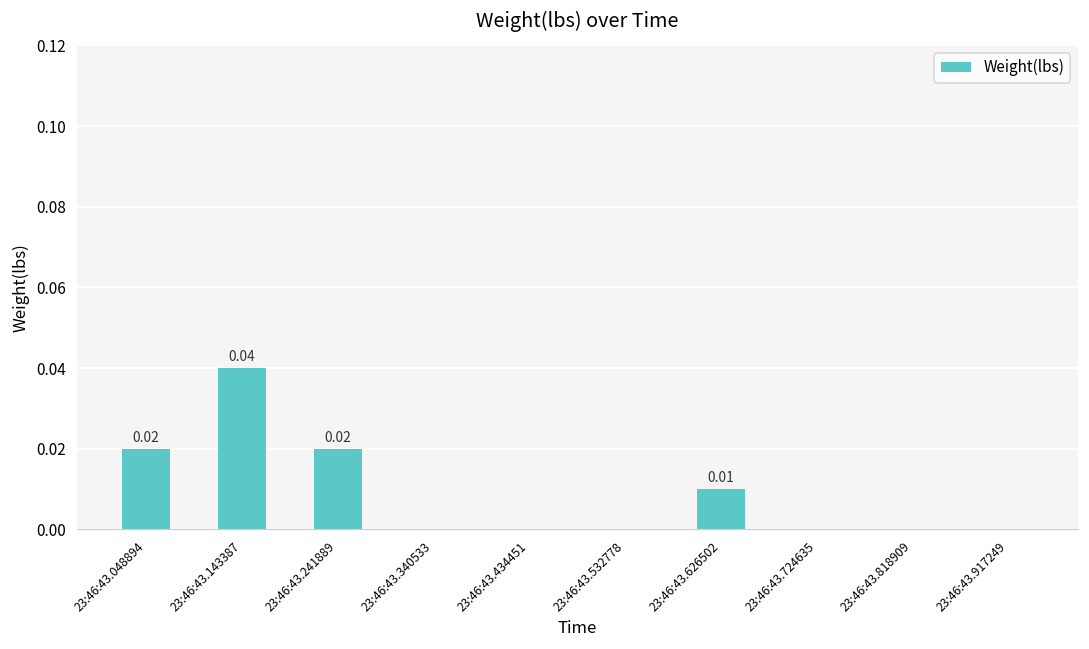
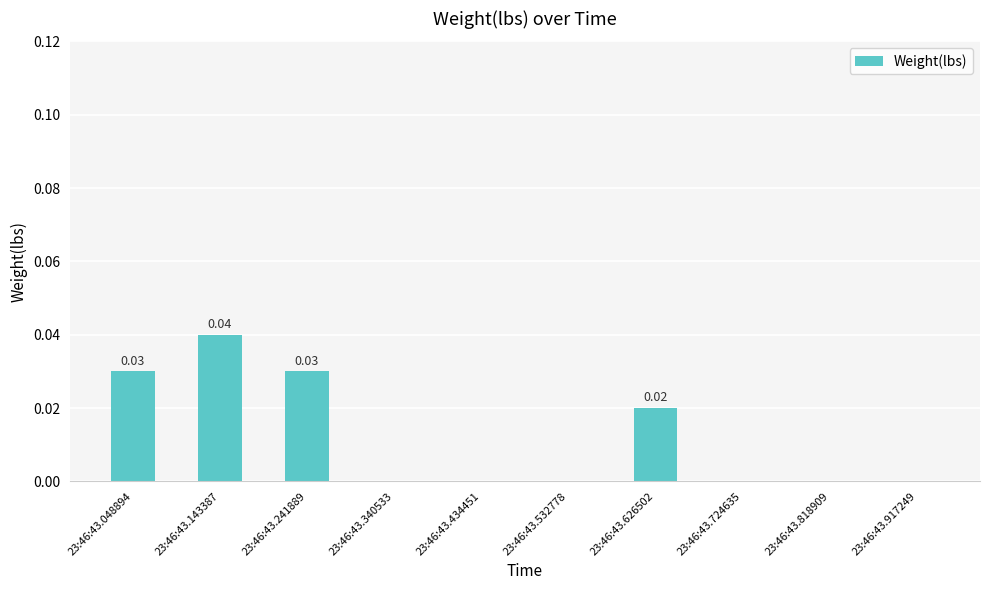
23:46:43.048894: 0.02 -> 0.03
23:46:43.241889: 0.02 -> 0.03
23:46:43.626502: 0.01 -> 0.02
